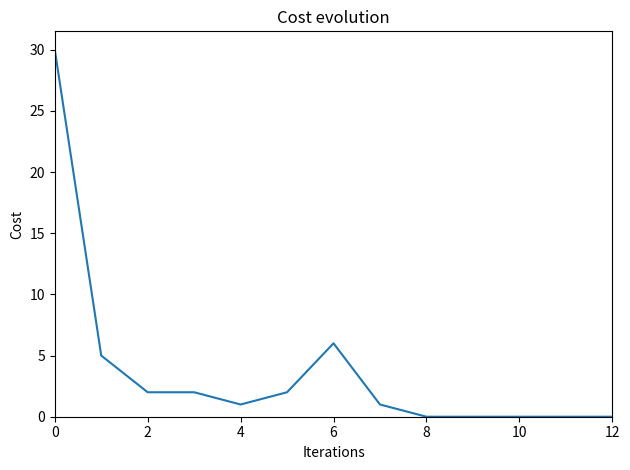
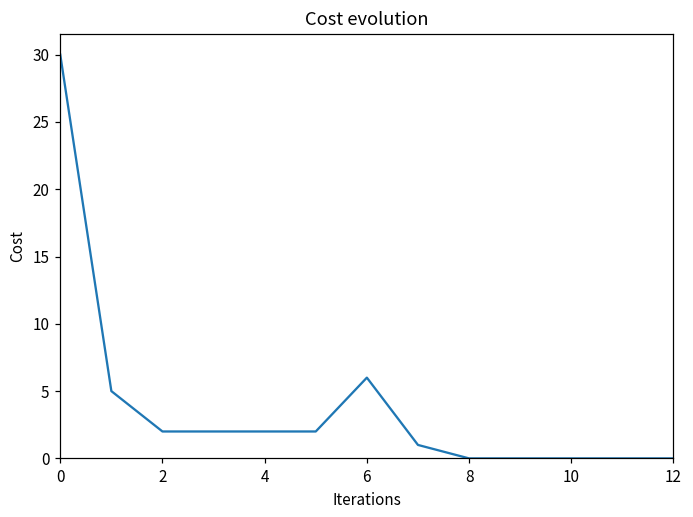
4: 1 -> 2
